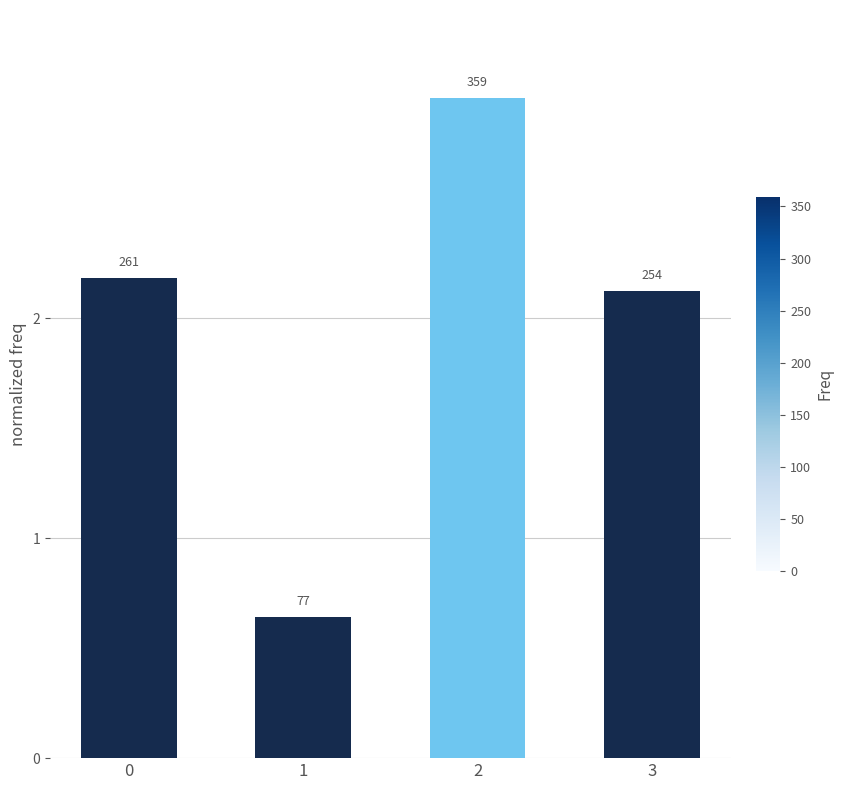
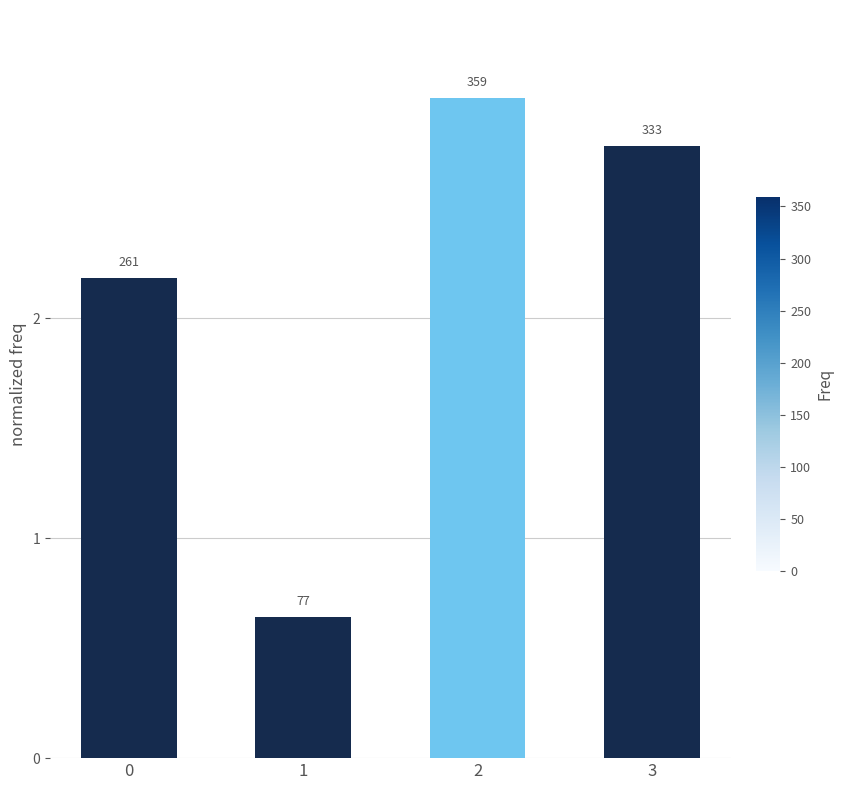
3: 254 -> 333
